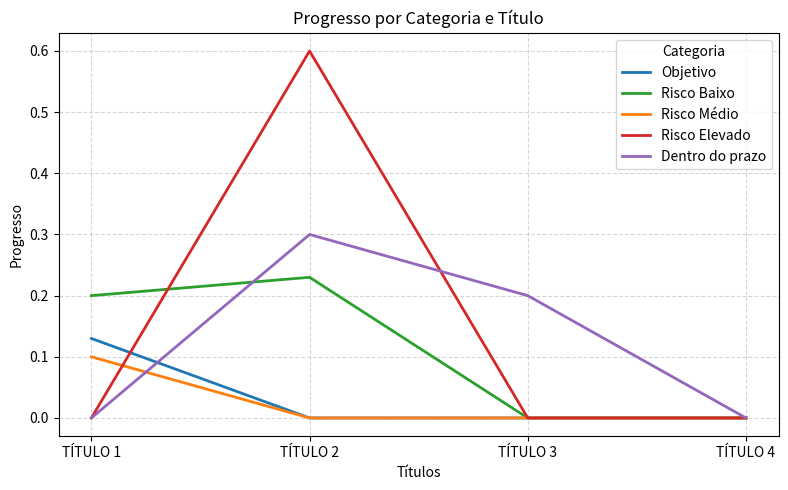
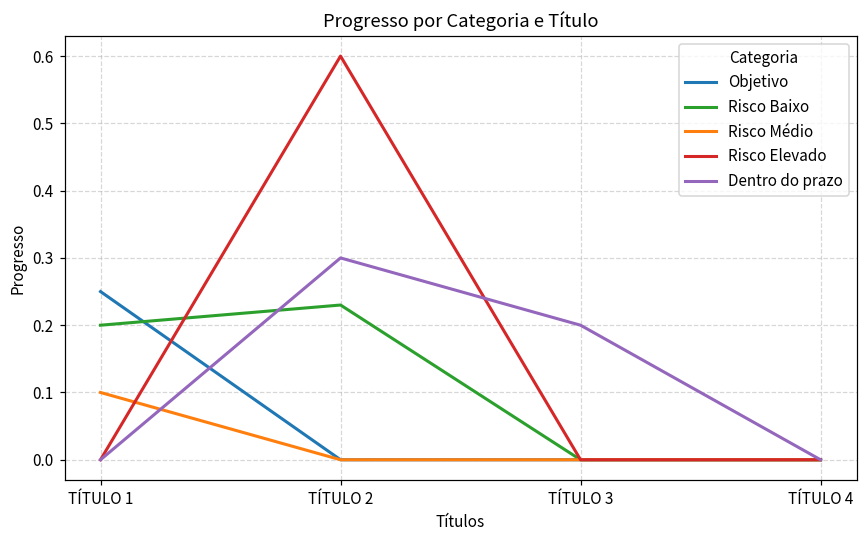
Objetivo, TÍTULO 1: 0.13 -> 0.25
